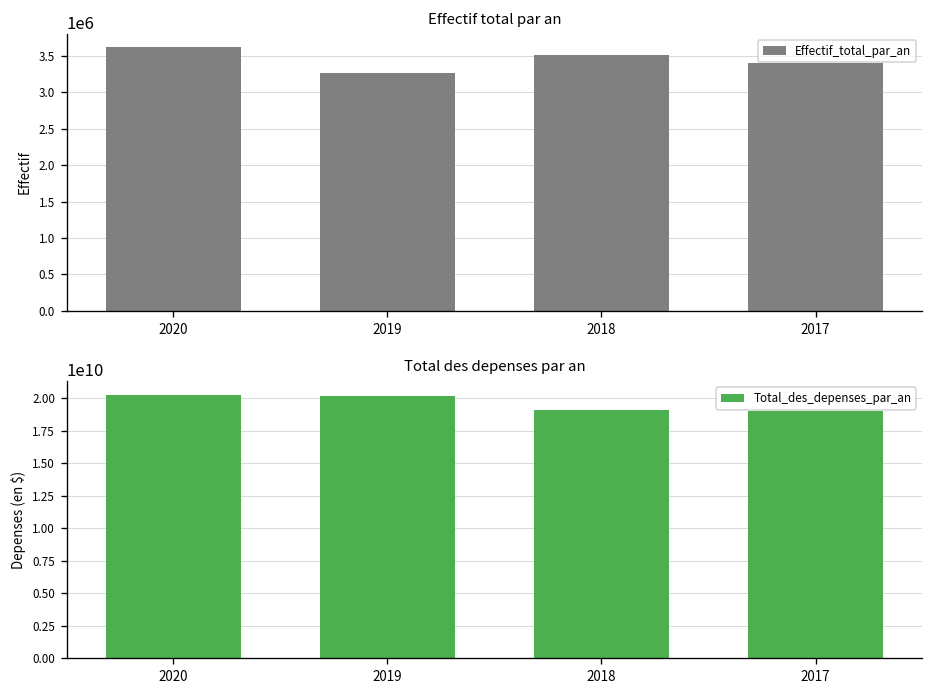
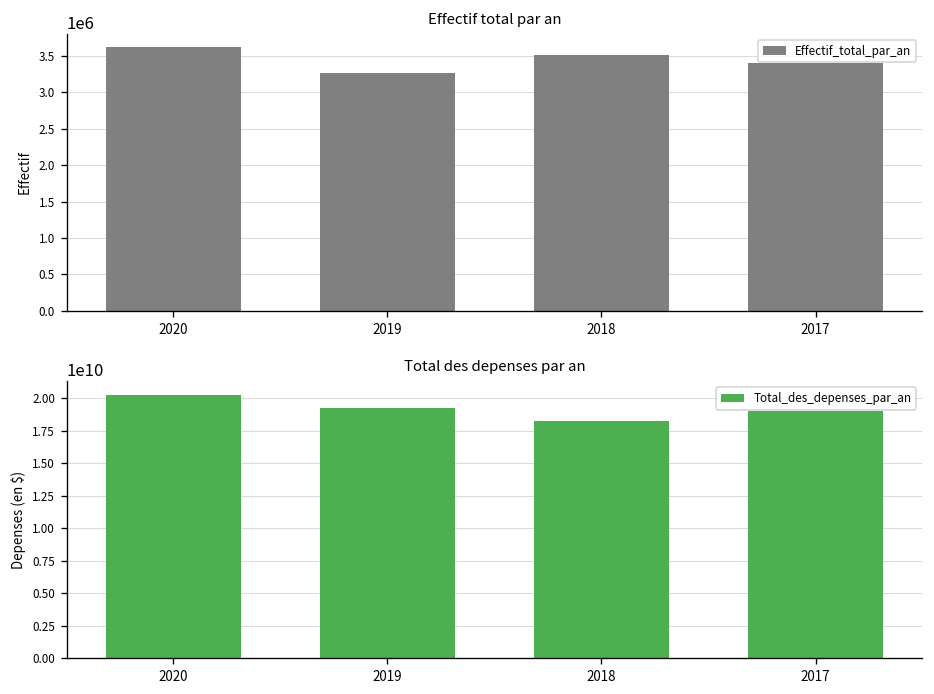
Total des depenses par an, 2019: 20200000000 -> 19300000000
Total des depenses par an, 2018: 19100000000 -> 18200000000
